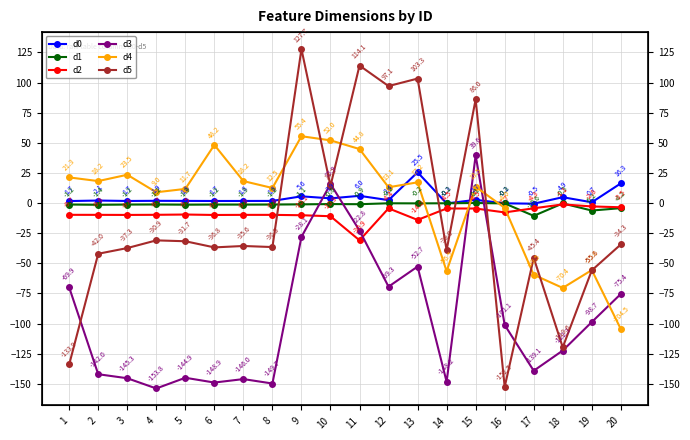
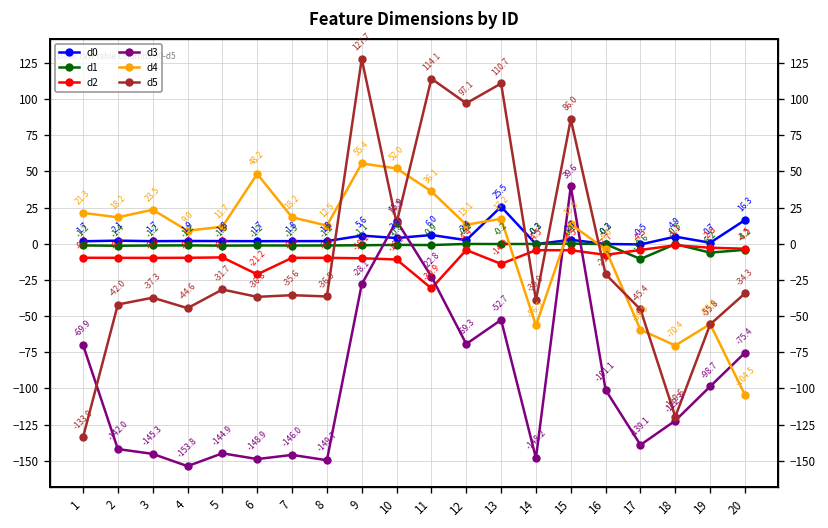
d5, 4: -30.9 -> -44.6
d2, 6: -9.9 -> -21.2
d4, 11: 44.8 -> 36.1
d5, 13: 103.3 -> 110.7
d5, 16: -152.5 -> -21.1
